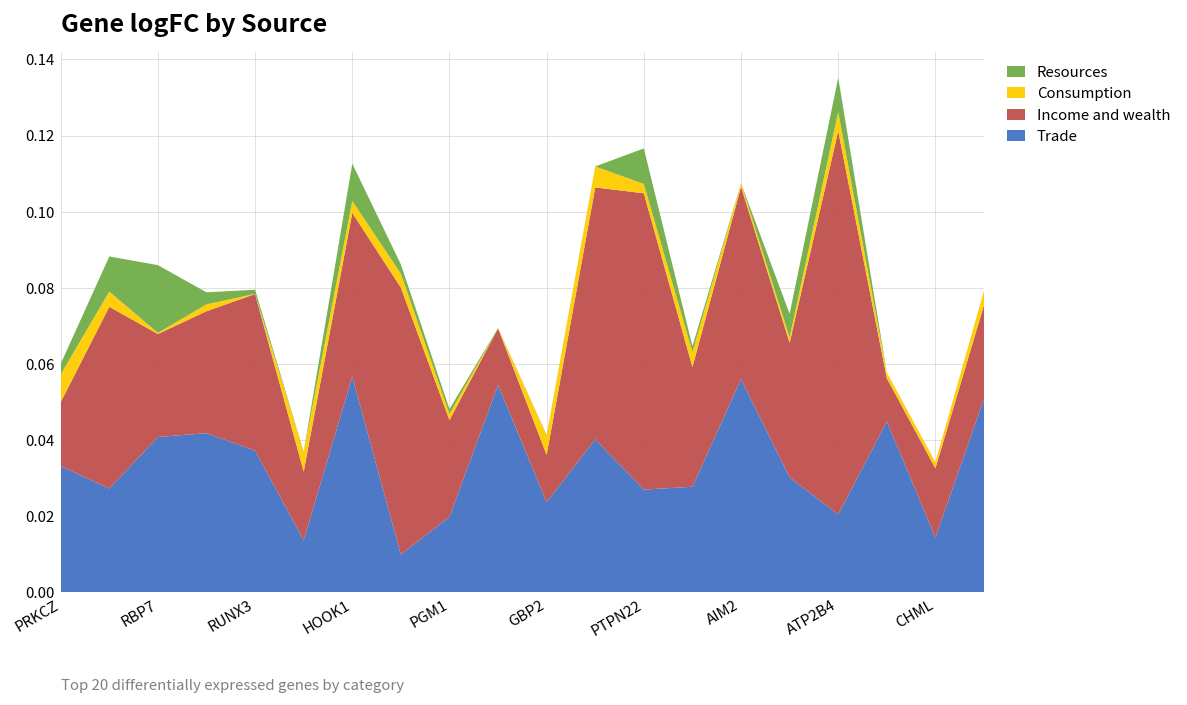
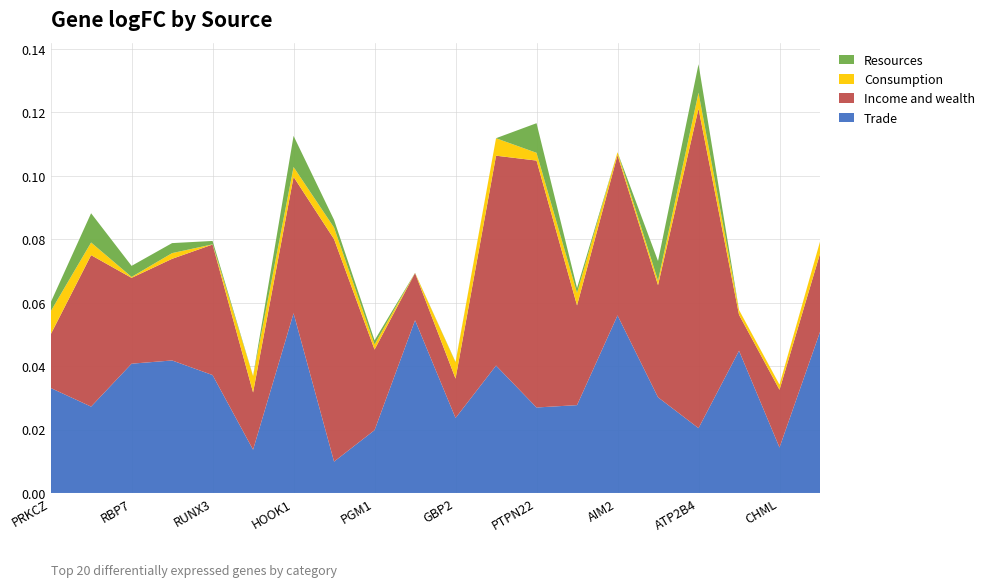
Resources, RBP7: 0.018 -> 0.003
